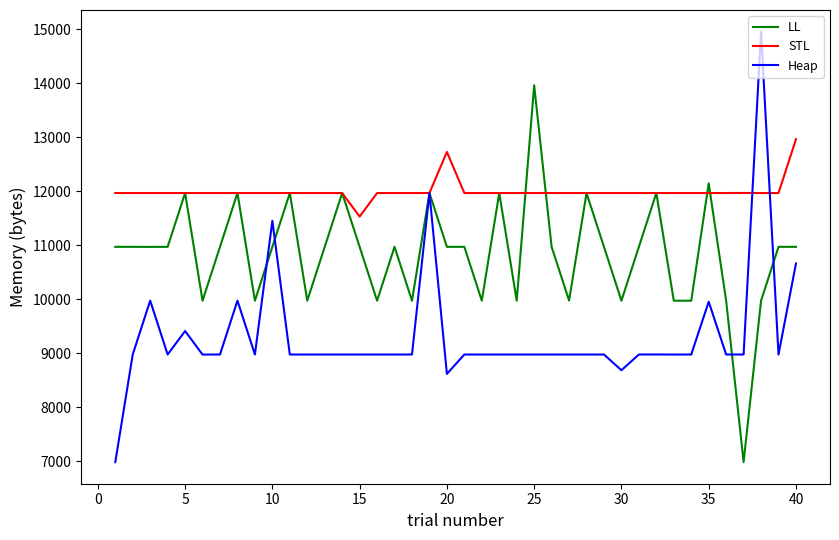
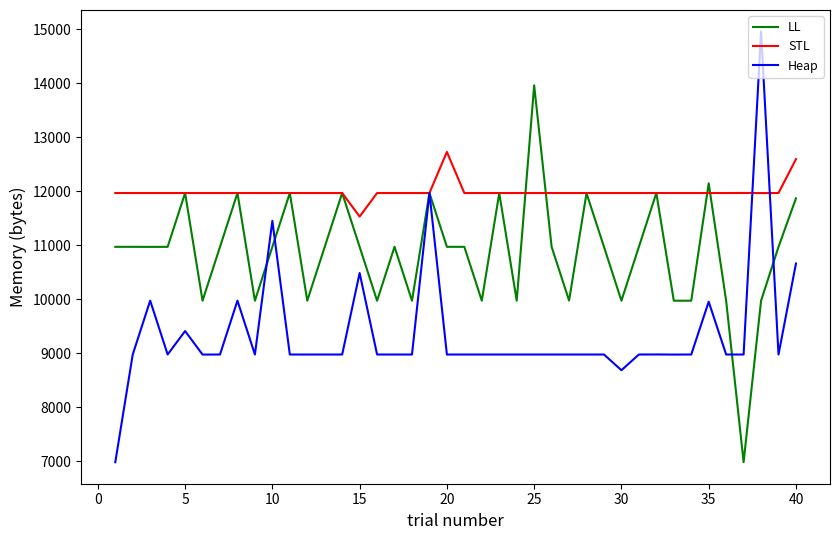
Heap, 15: 9000 -> 10500
Heap, 20: 8600 -> 9000
LL, 40: 11000 -> 11900
STL, 40: 13000 -> 12600
